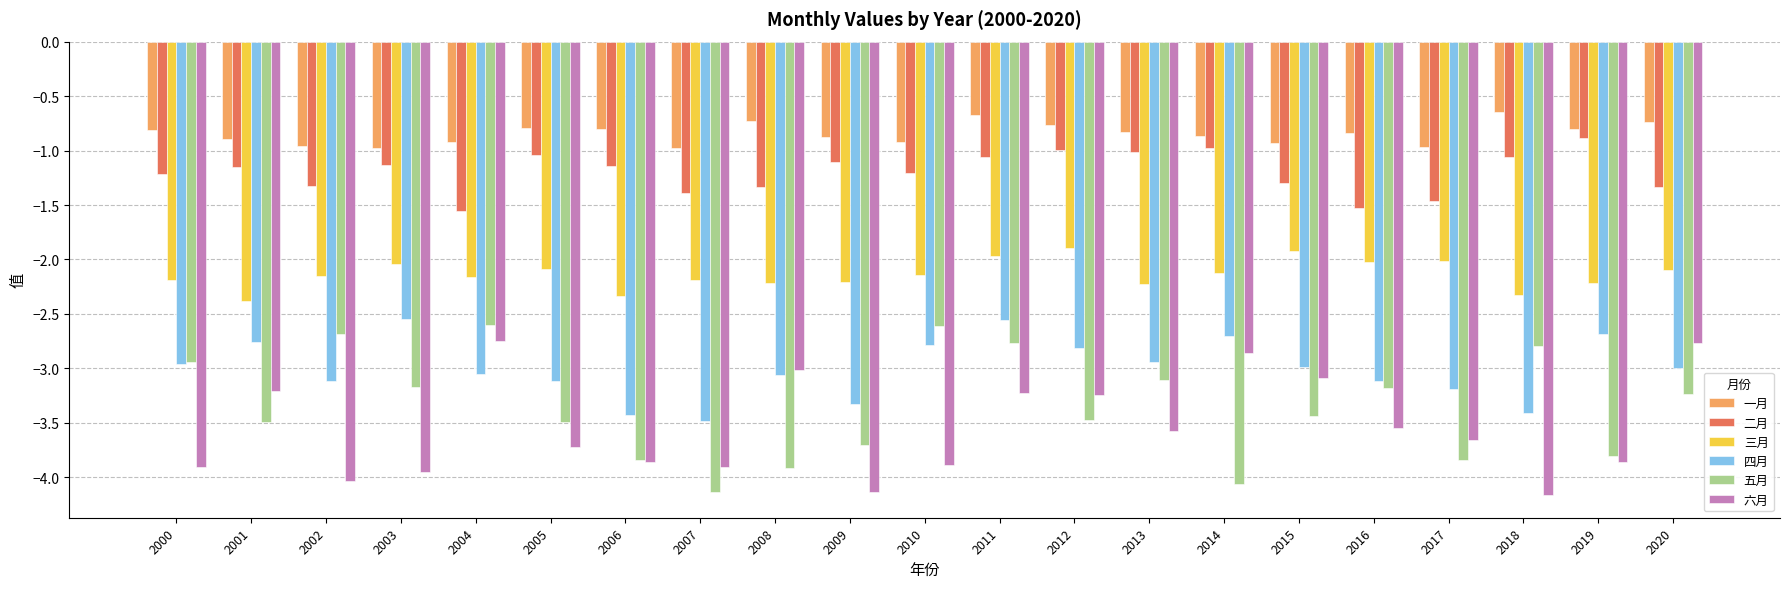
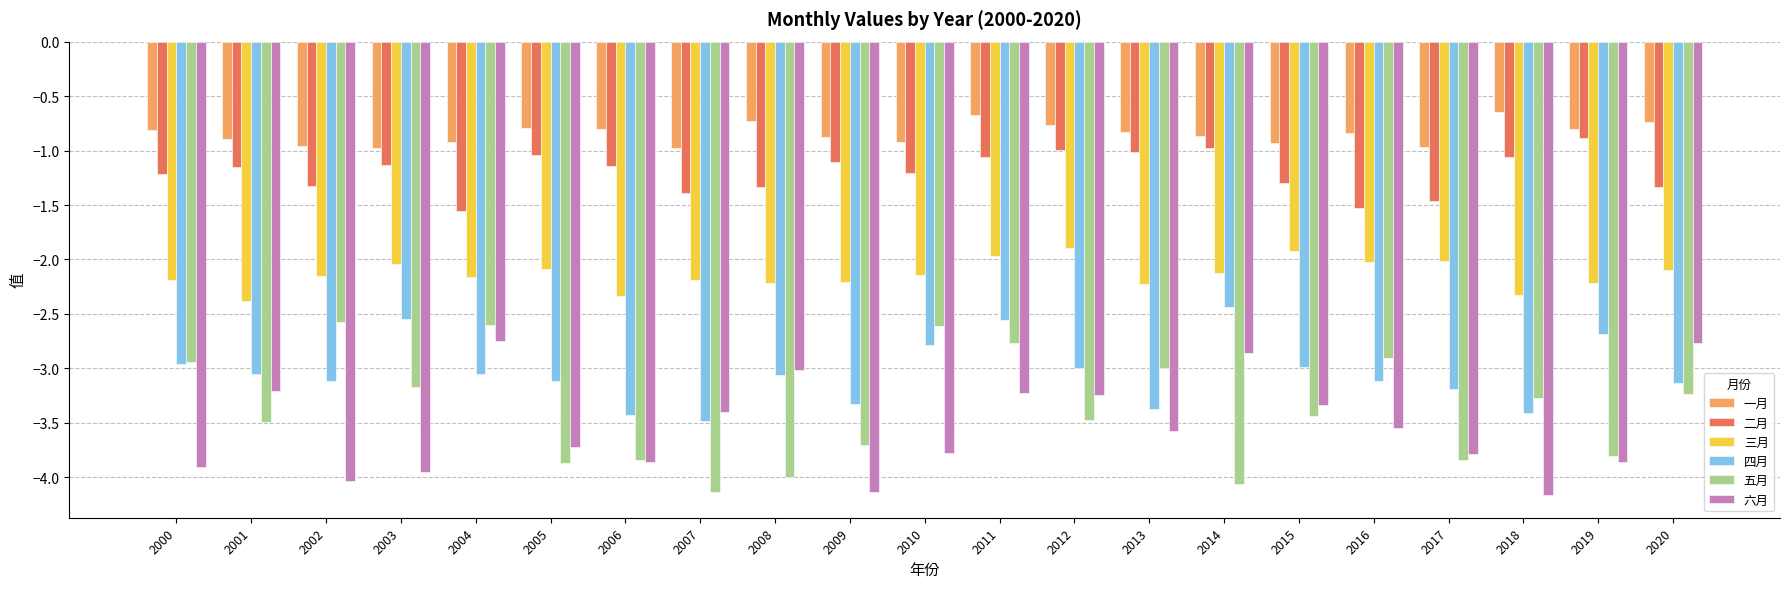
四月, 2001: -2.76 -> -3.05
五月, 2002: -2.68 -> -2.58
五月, 2005: -3.49 -> -3.87
六月, 2007: -3.90 -> -3.40
五月, 2008: -3.91 -> -4.00
六月, 2010: -3.88 -> -3.78
四月, 2012: -2.82 -> -2.99
四月, 2013: -2.94 -> -3.37
五月, 2013: -3.11 -> -3.00
四月, 2014: -2.70 -> -2.44
六月, 2015: -3.09 -> -3.33
五月, 2016: -3.18 -> -2.91
六月, 2017: -3.66 -> -3.79
五月, 2018: -2.79 -> -3.27
四月, 2020: -2.99 -> -3.14
